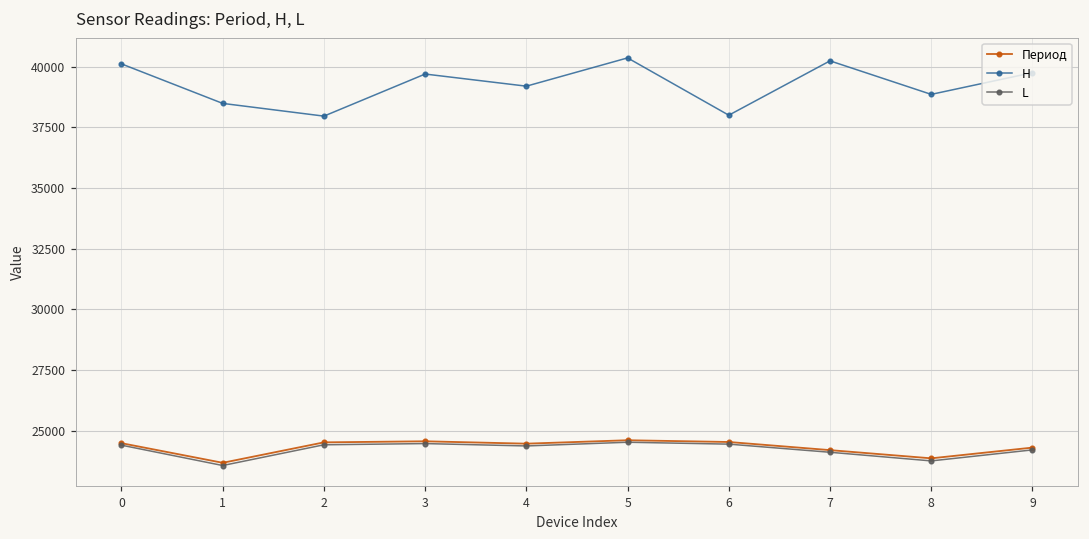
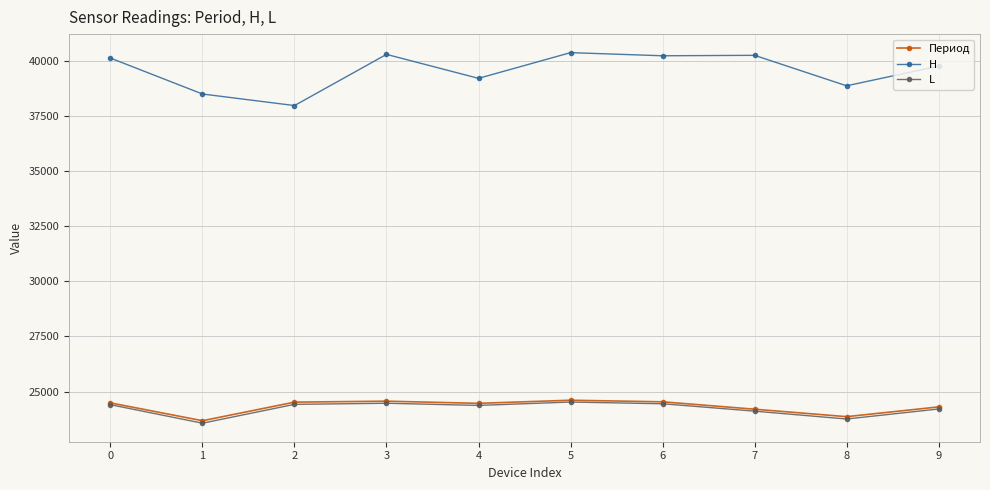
H, 3: 39700 -> 40300
H, 6: 38000 -> 40200
